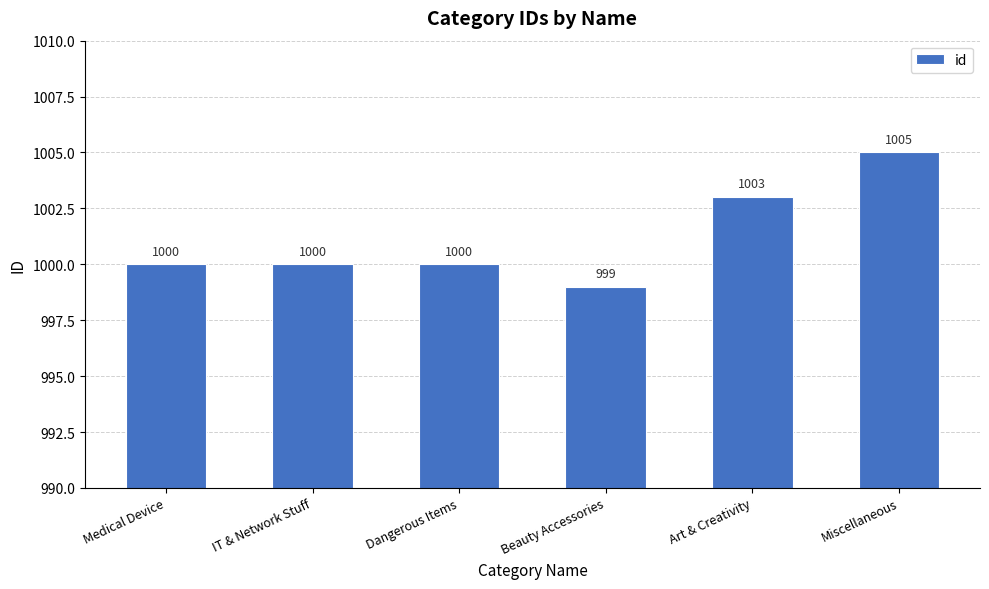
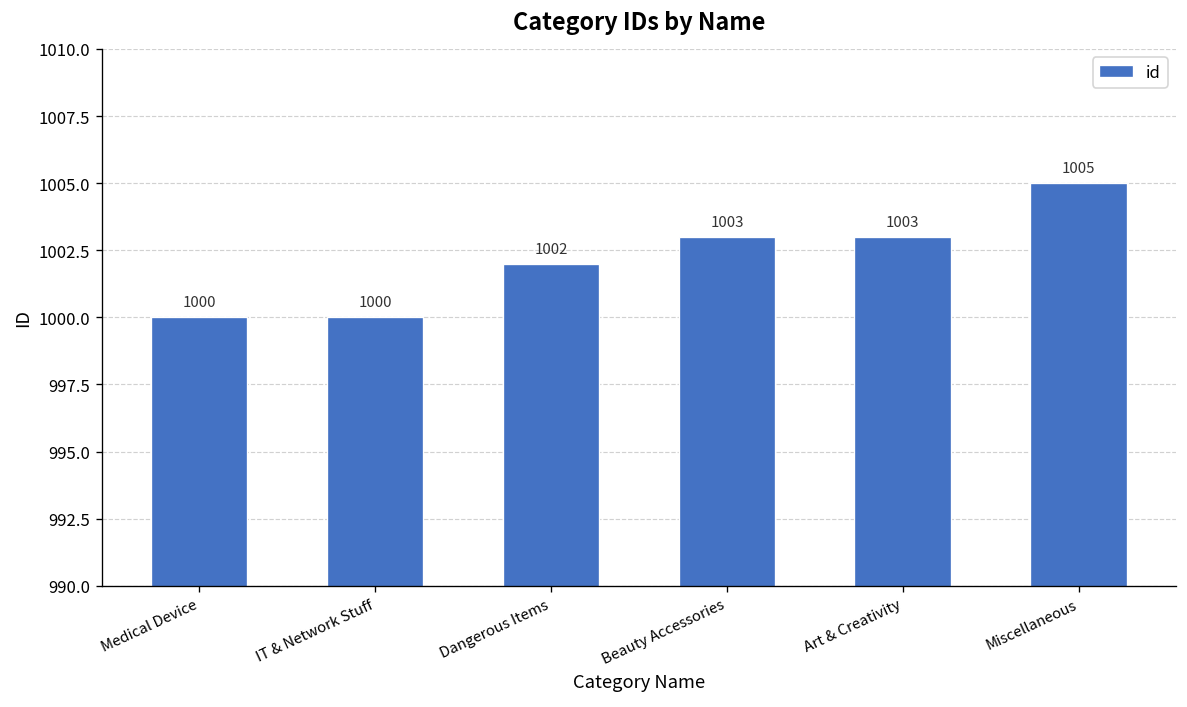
Dangerous Items: 1000 -> 1002
Beauty Accessories: 999 -> 1003
